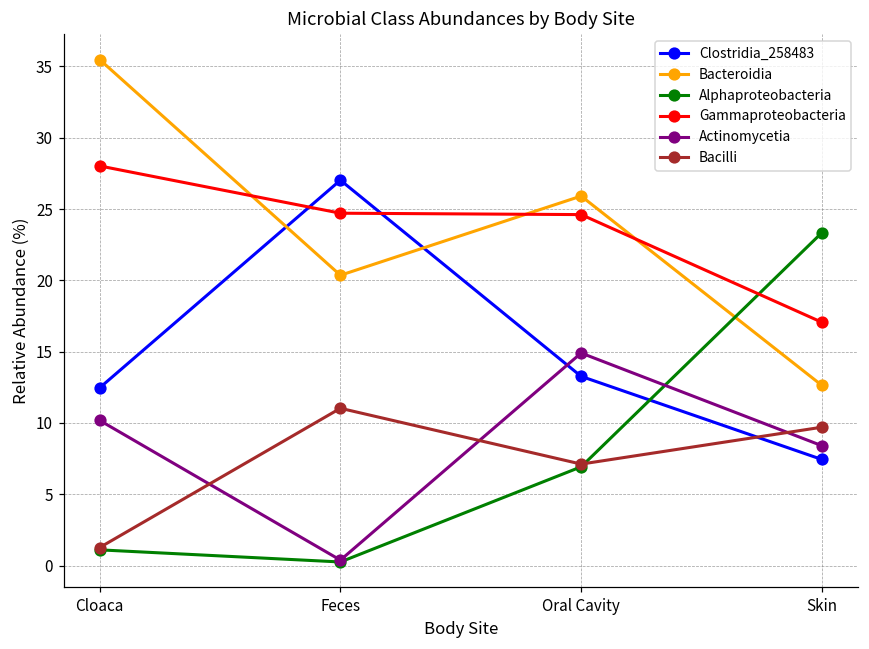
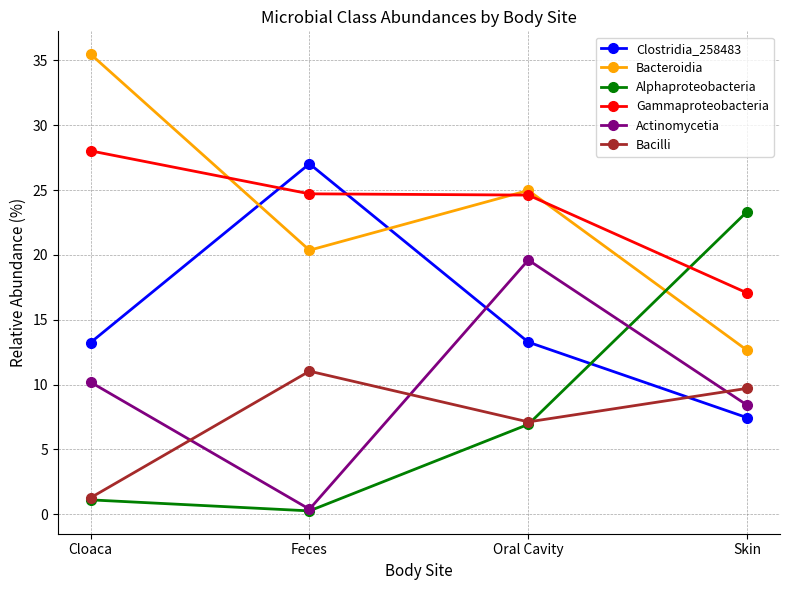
Clostridia_258483, Cloaca: 12.5 -> 13.2
Bacteroidia, Oral Cavity: 25.9 -> 25.0
Actinomycetia, Oral Cavity: 14.9 -> 19.6
